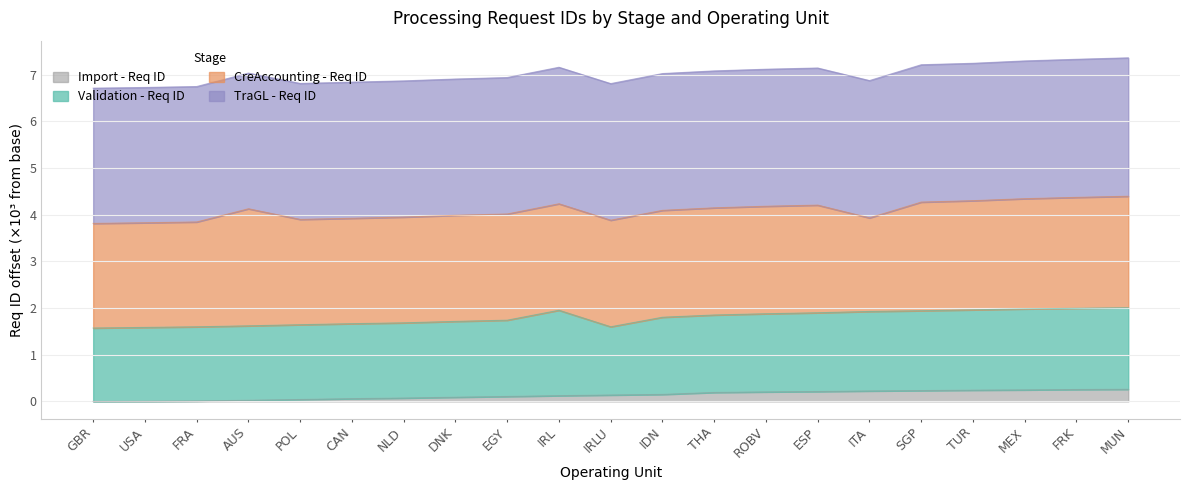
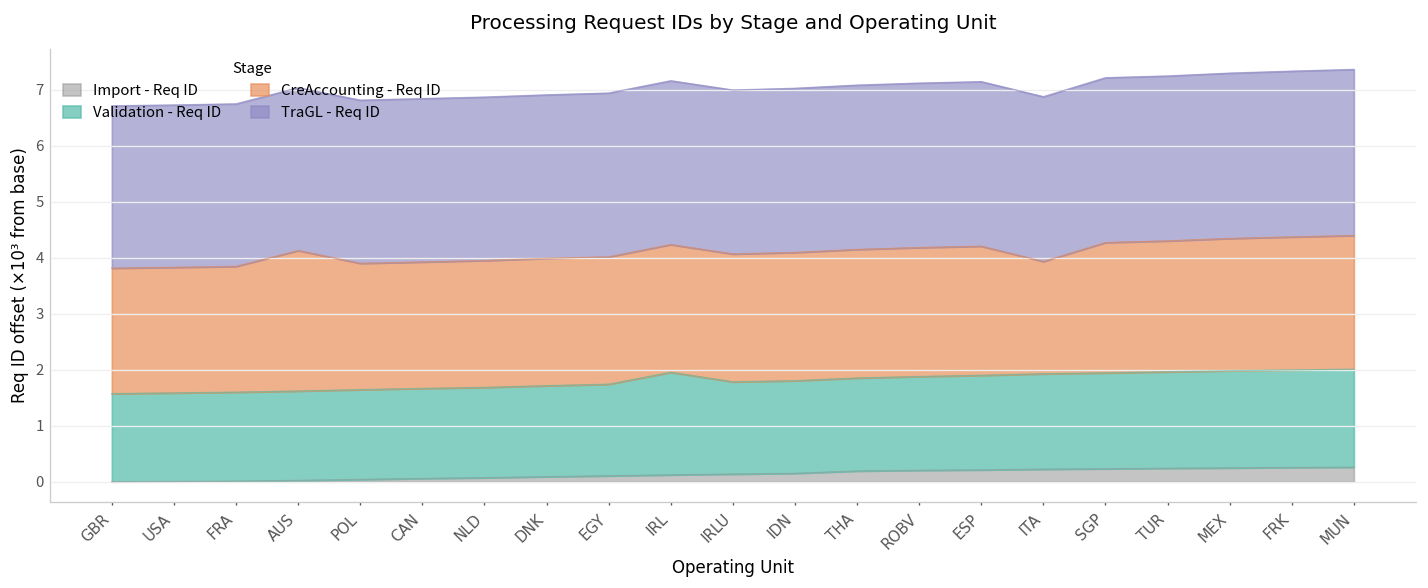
Validation - Req ID, IRLU: 1.5 -> 1.6
